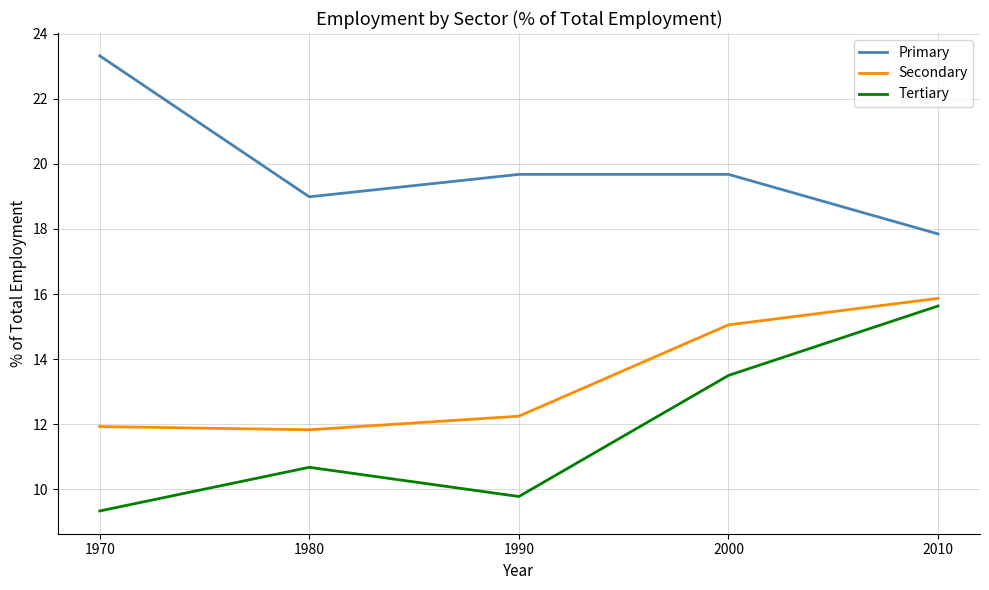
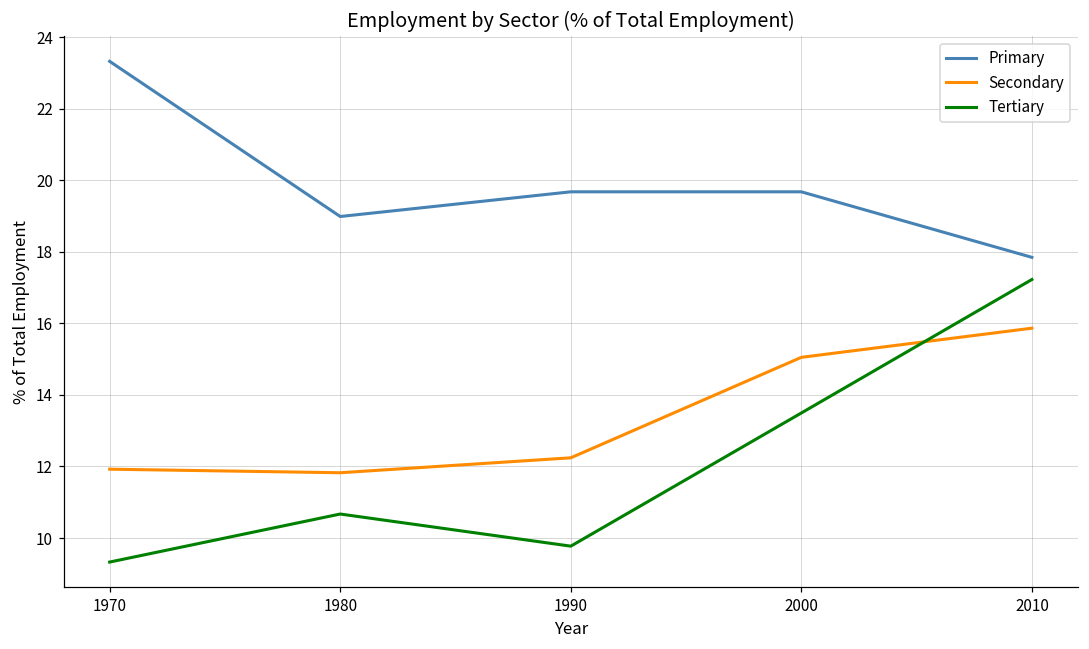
Tertiary, 2010: 15.6 -> 17.2
